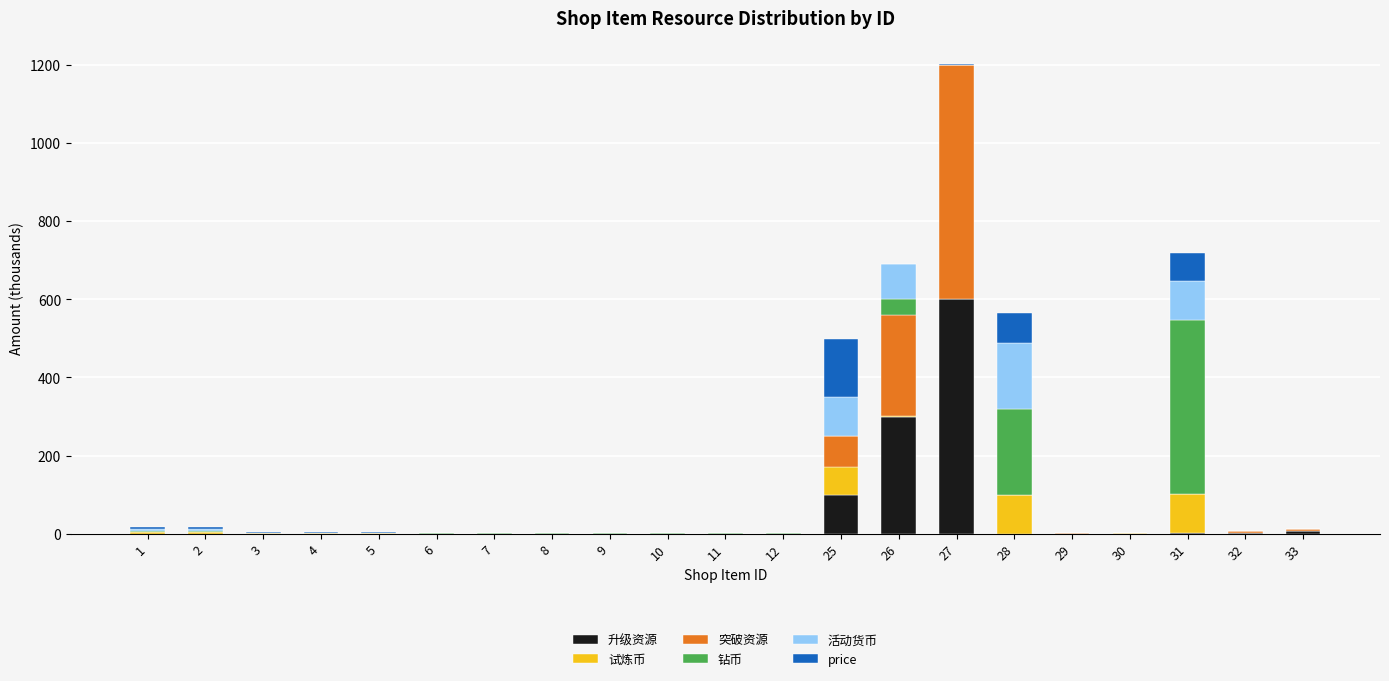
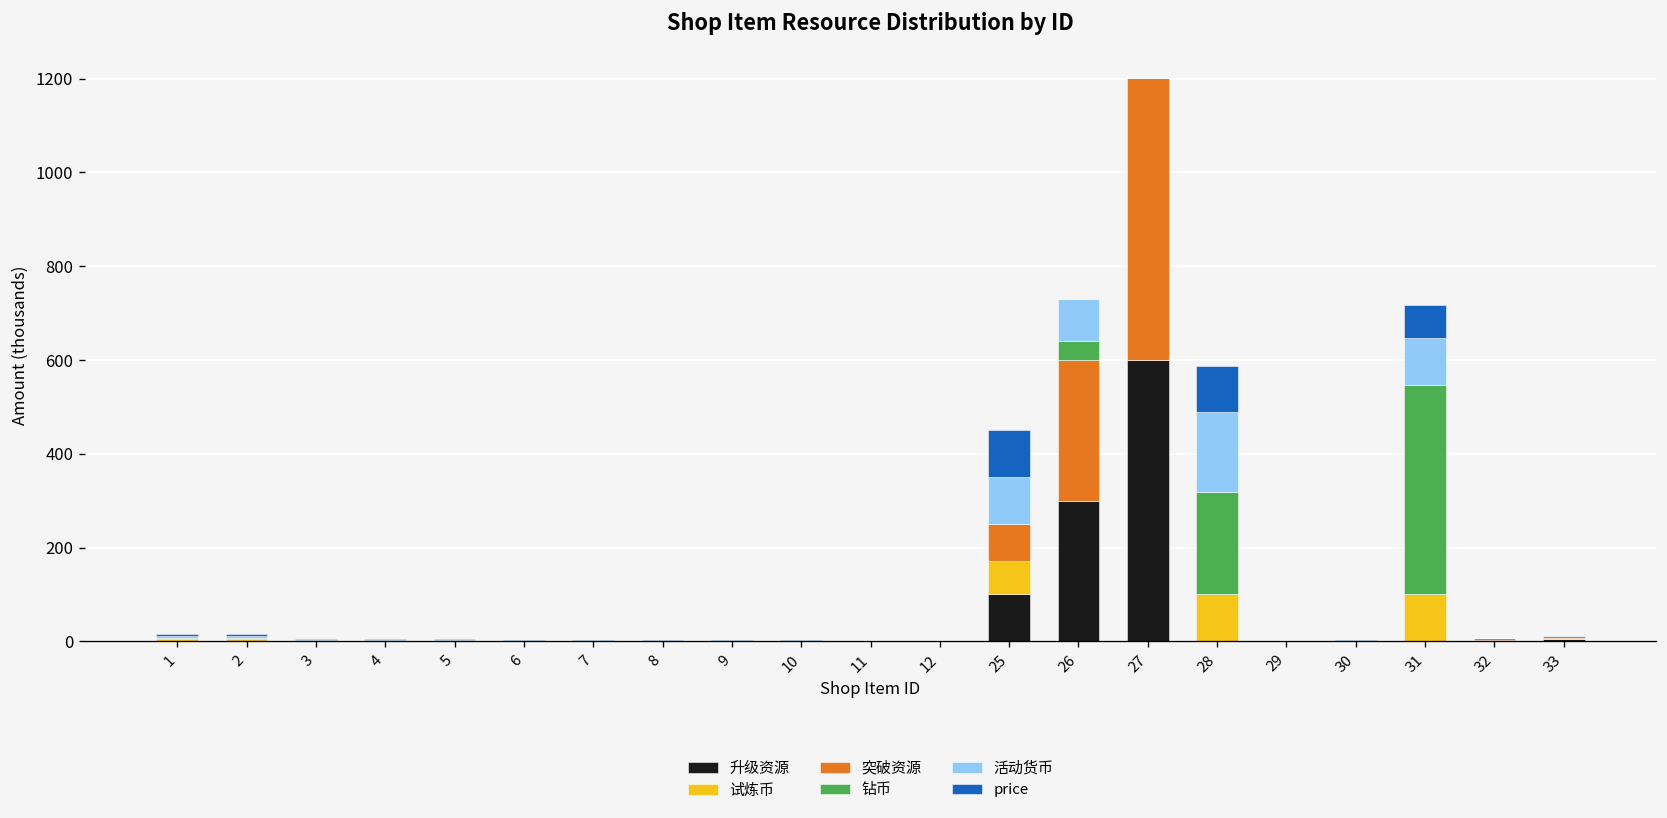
price, 25: 150 -> 100
突破资源, 26: 260 -> 300
price, 28: 80 -> 100
